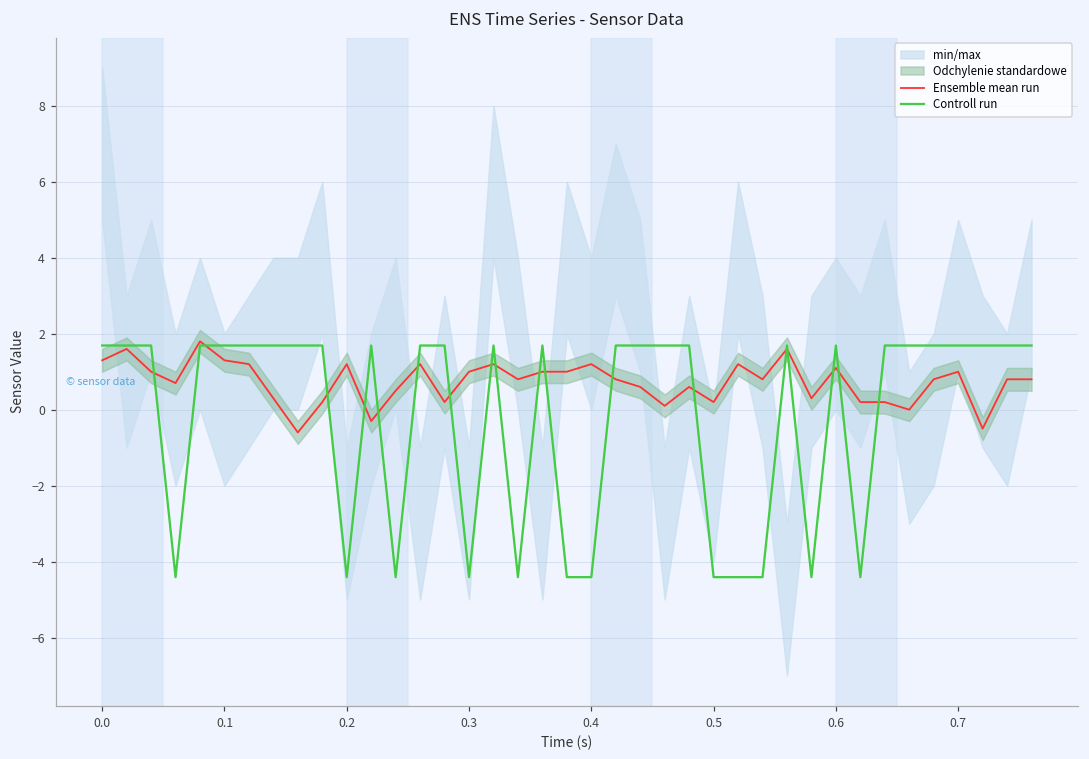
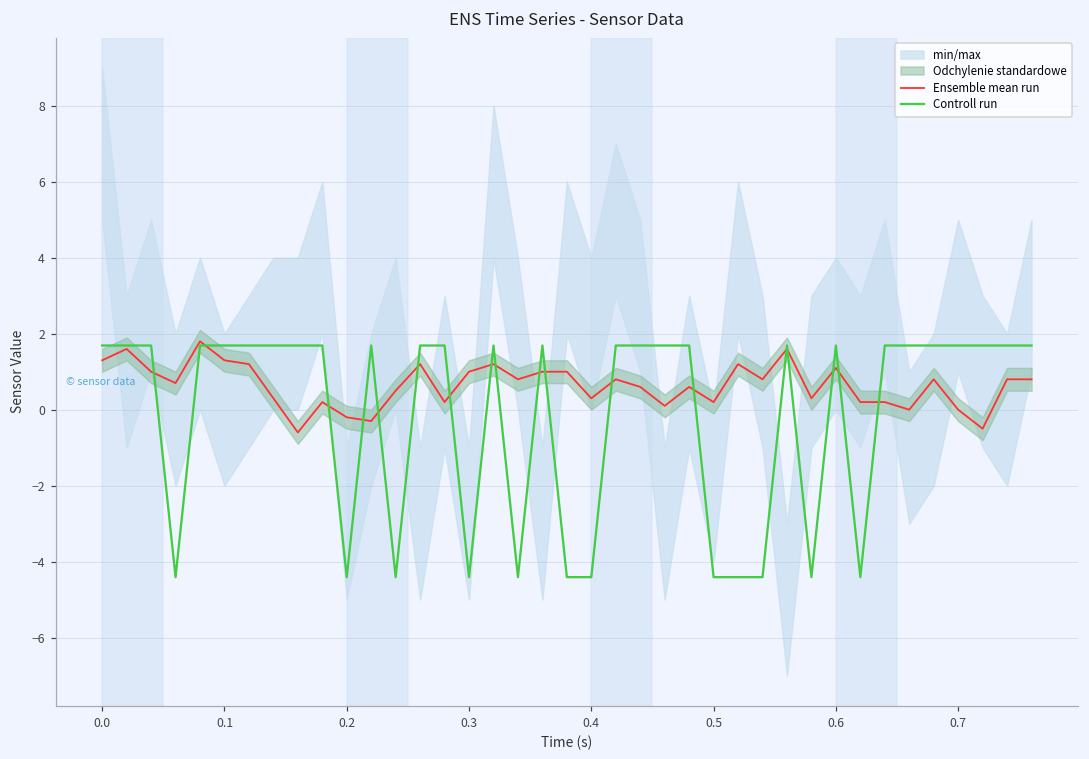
Ensemble mean run, 0.2: 1.2 -> -0.2
Ensemble mean run, 0.4: 1.2 -> 0.3
Ensemble mean run, 0.7: 1.0 -> 0.0
